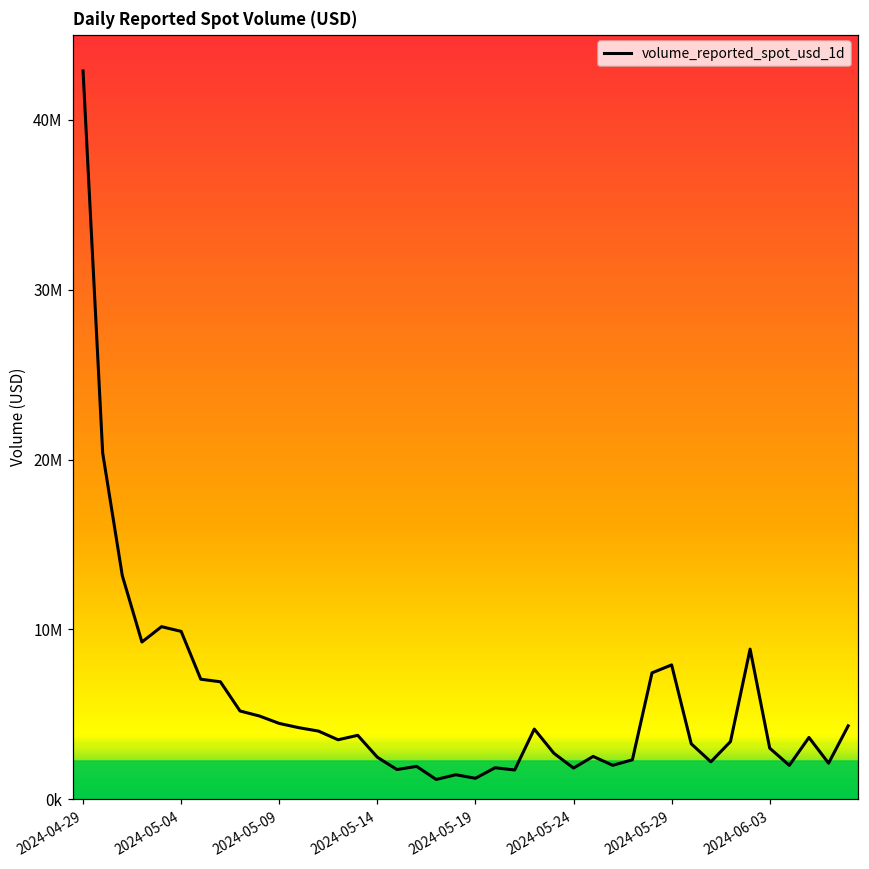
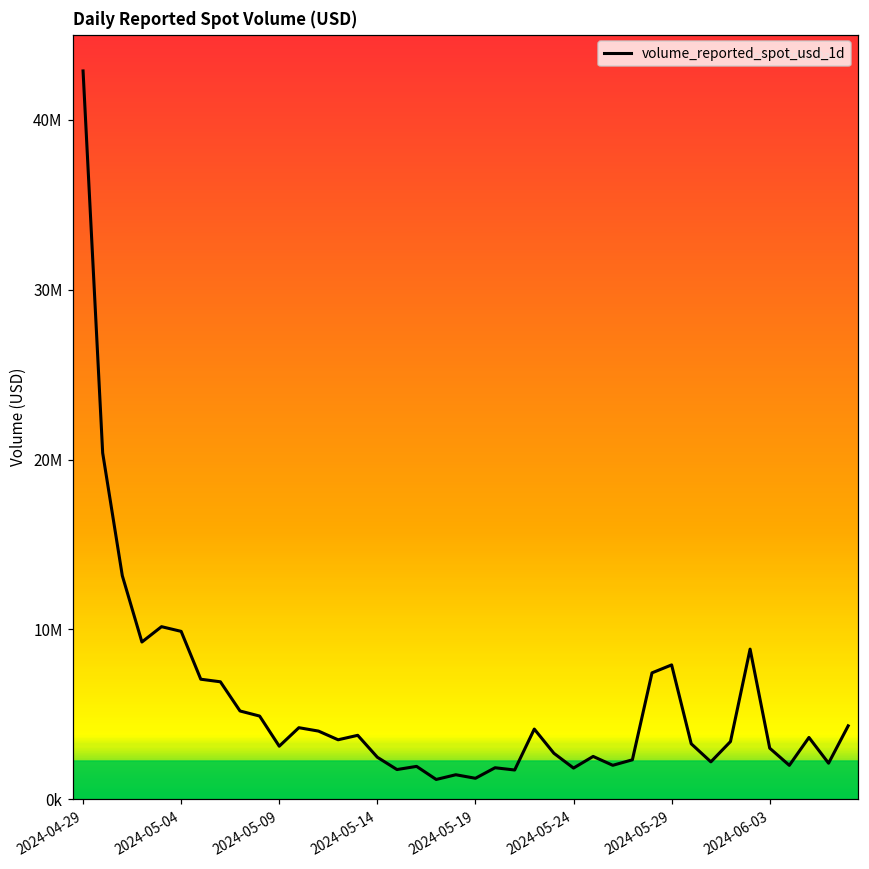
2024-05-09: 4500000 -> 3100000
